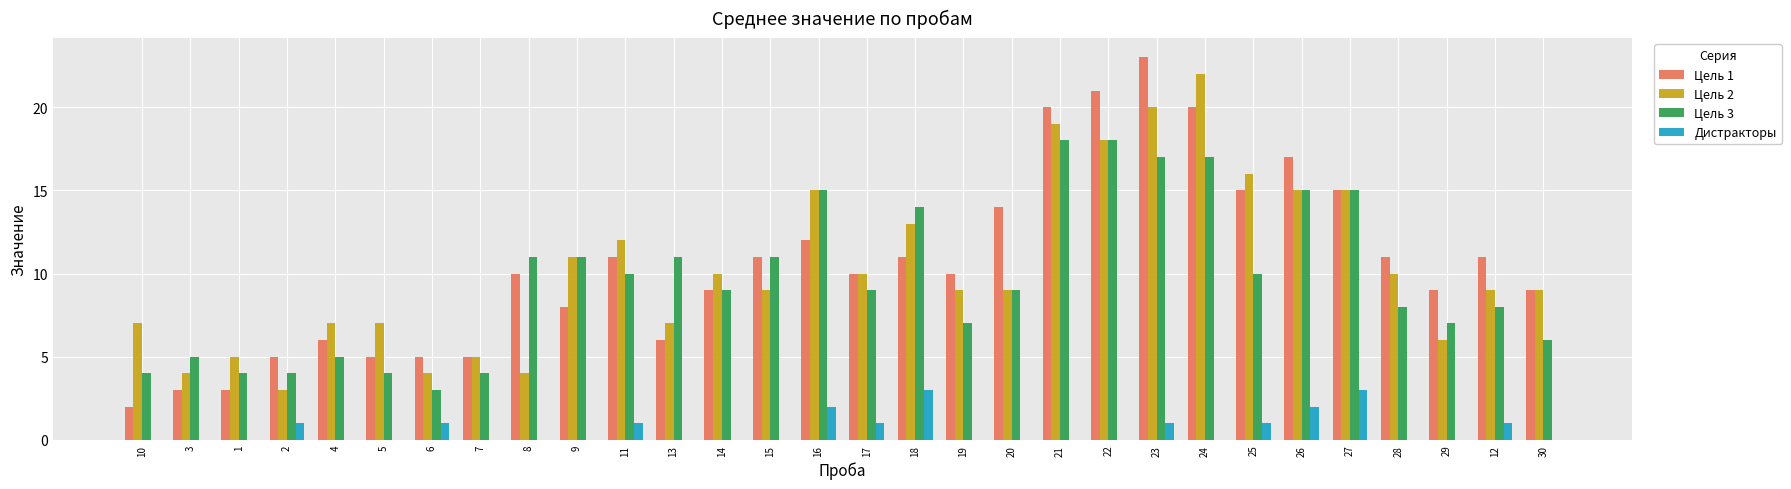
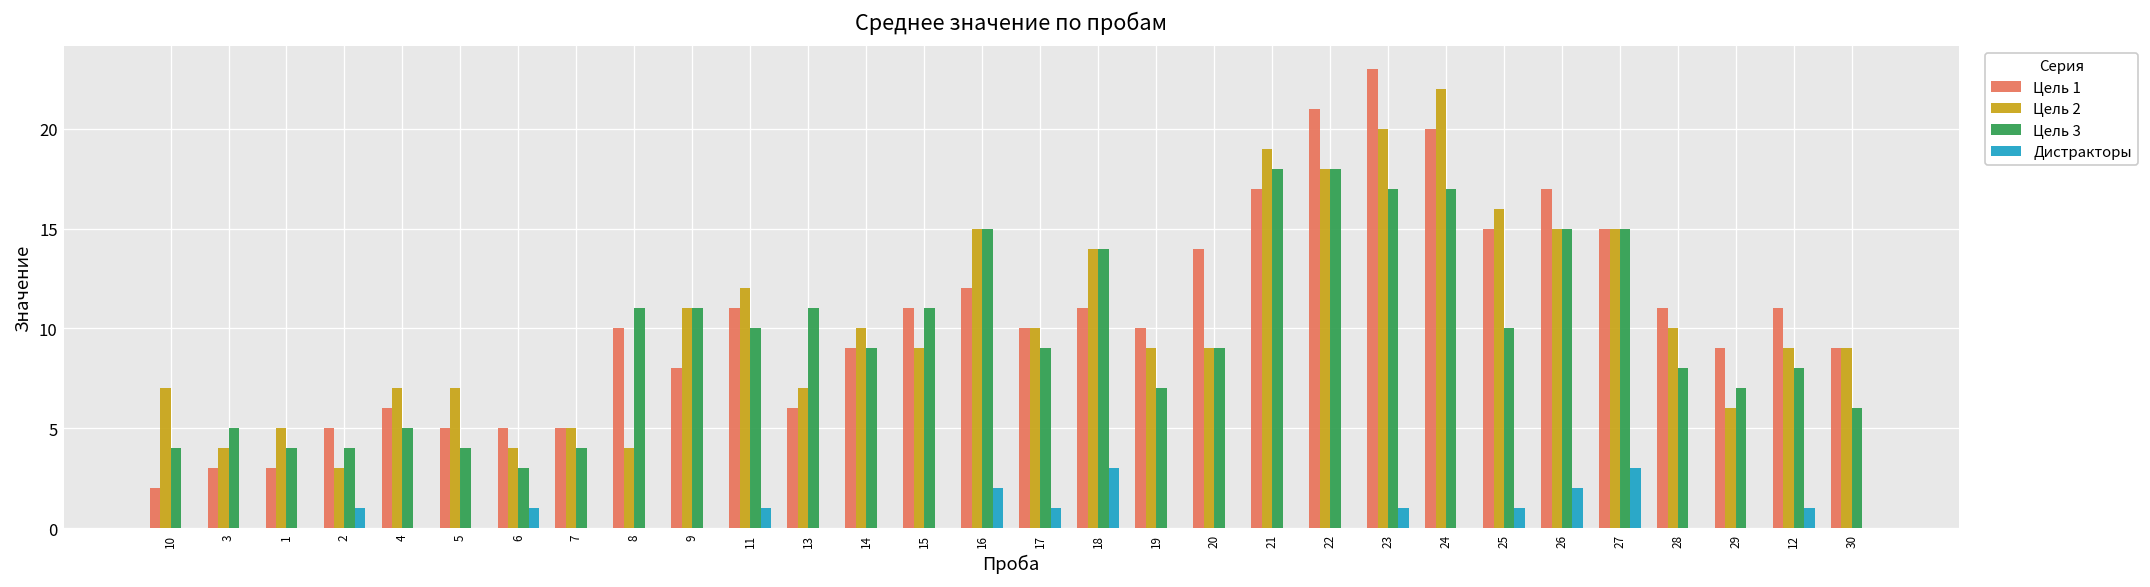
Цель 2, 18: 13 -> 14
Цель 1, 21: 20 -> 17
